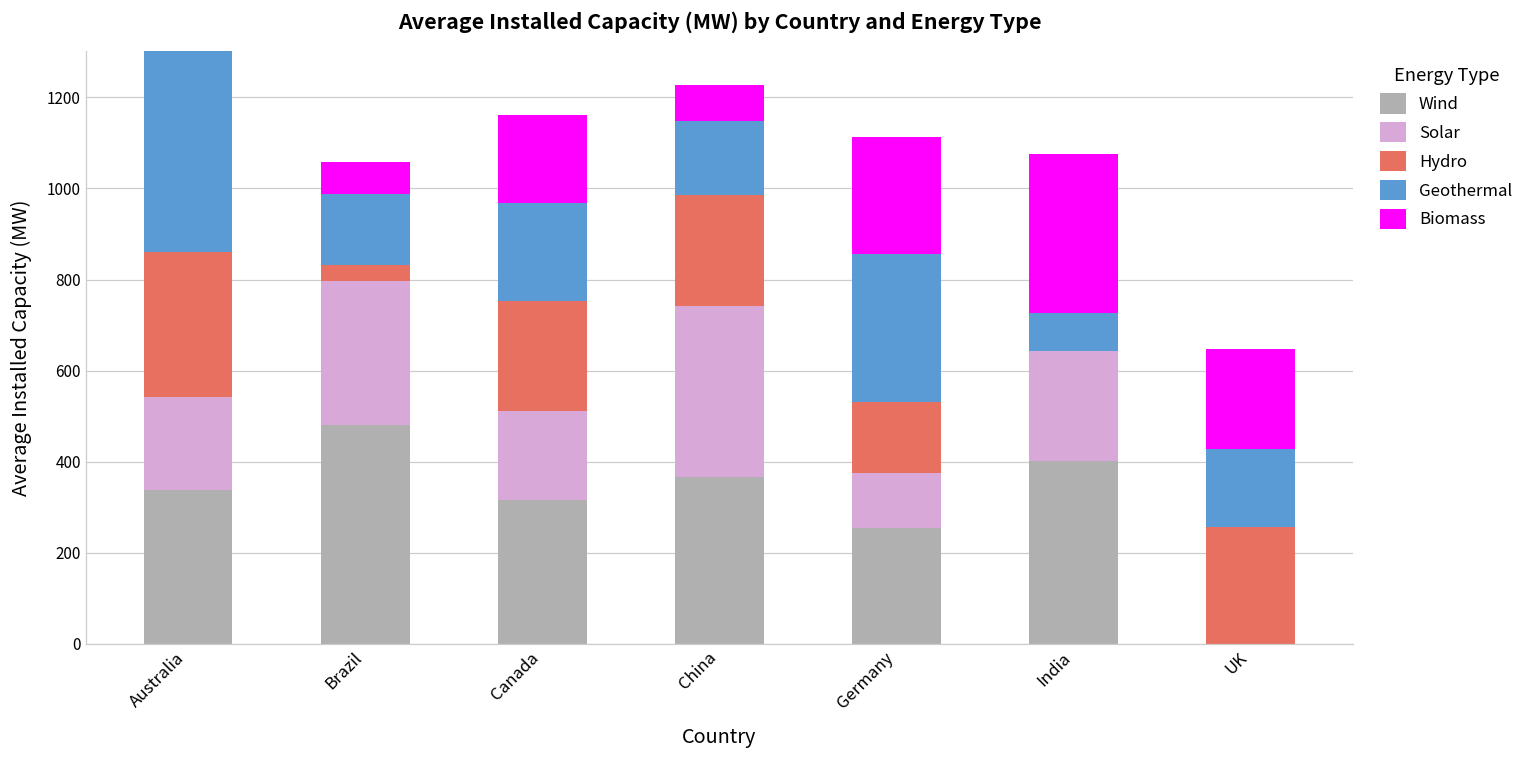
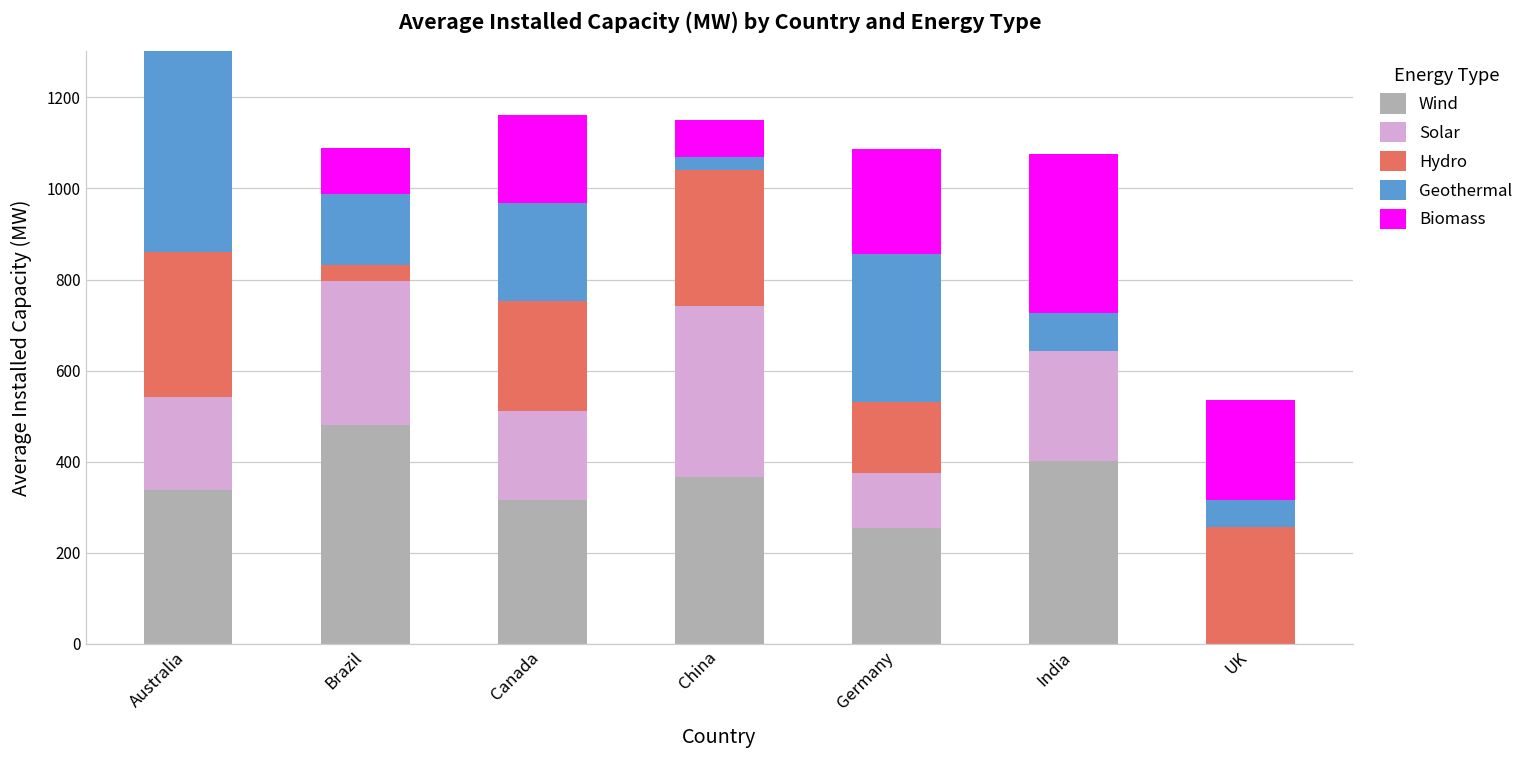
Biomass, Brazil: 70 -> 100
Hydro, China: 240 -> 300
Geothermal, China: 160 -> 30
Biomass, Germany: 260 -> 230
Geothermal, UK: 170 -> 60
